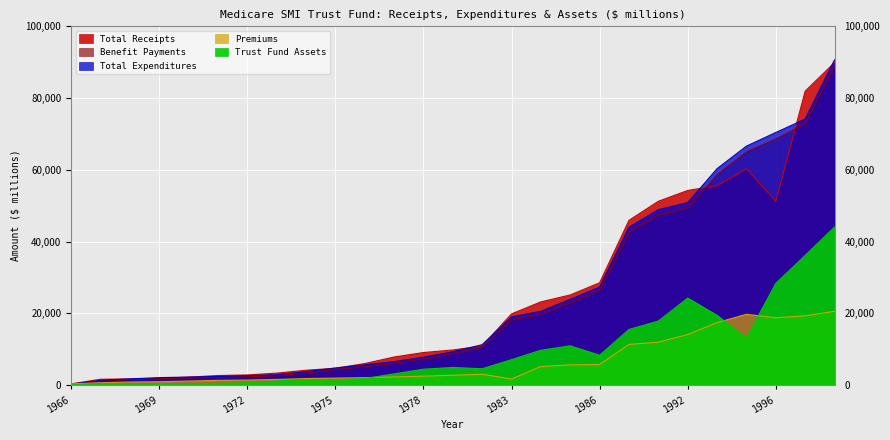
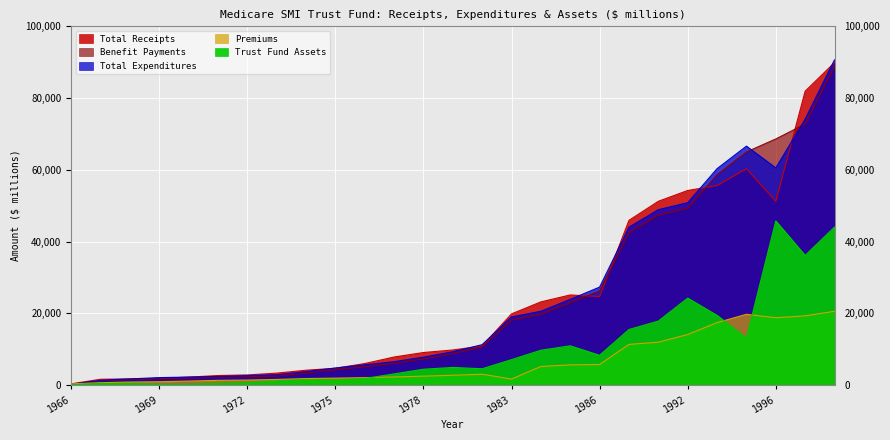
Total Receipts, 1986: 28,000 -> 25,000
Total Expenditures, 1996: 70,000 -> 61,000
Trust Fund Assets, 1996: 28,000 -> 46,000
